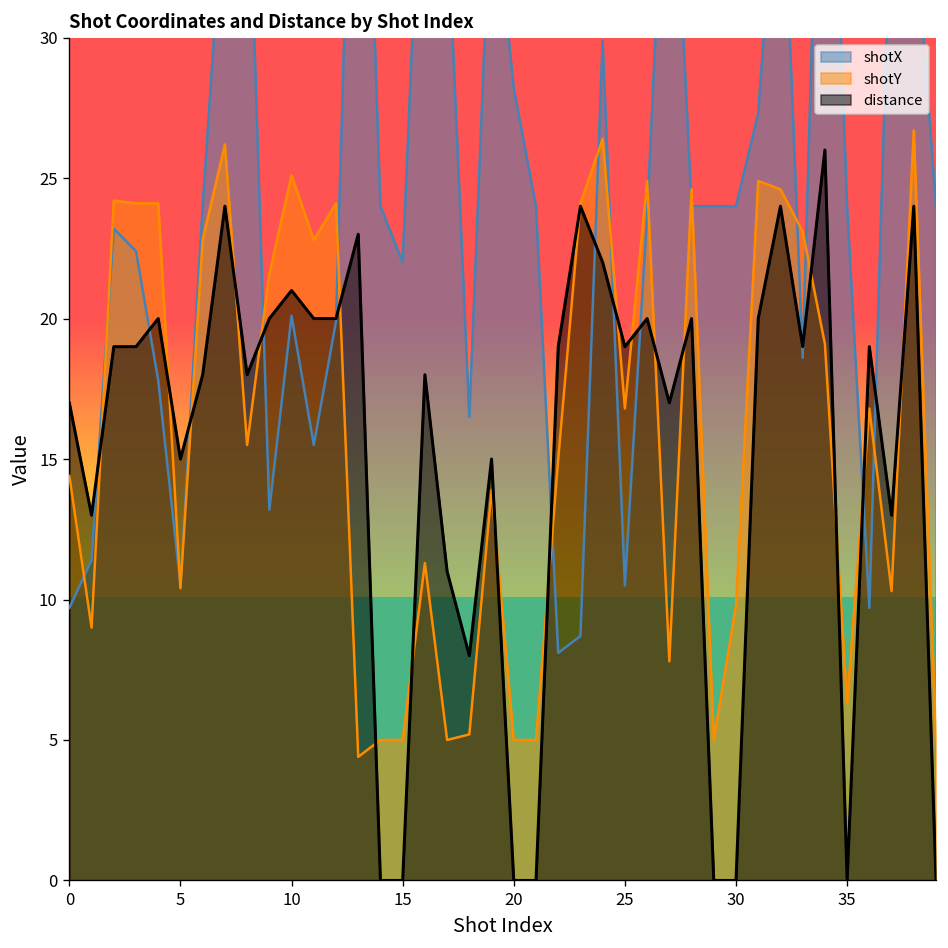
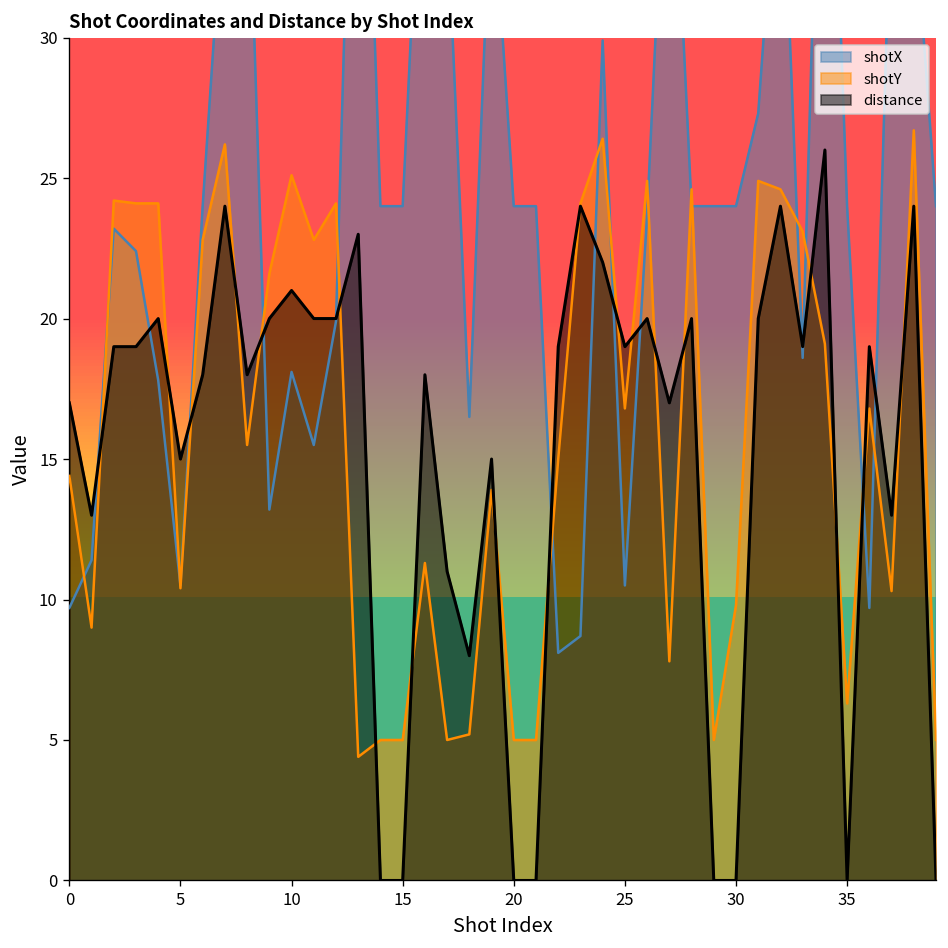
shotX, 10: 20.1 -> 18.1
shotX, 15: 22 -> 24
shotX, 20: 28.2 -> 24.0
